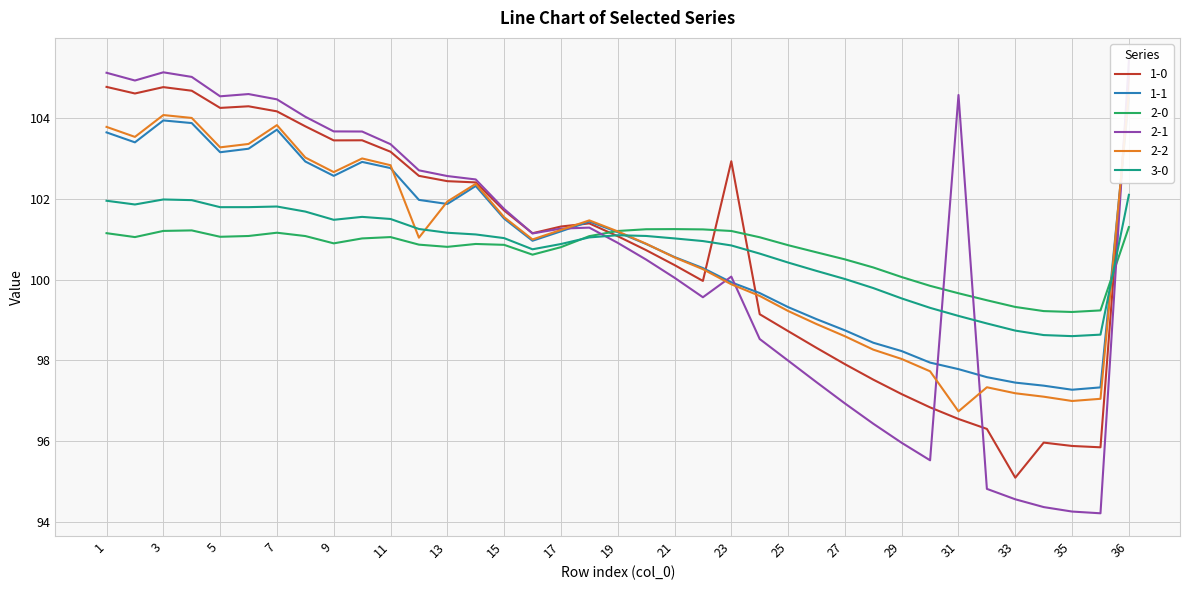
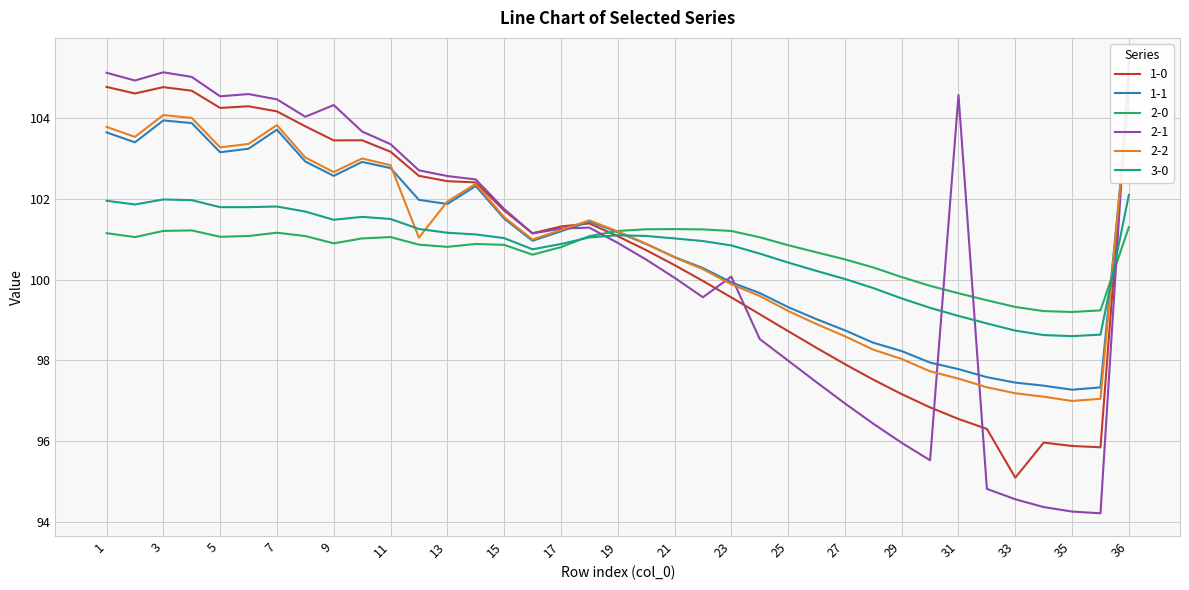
2-1, 9: 103.7 -> 104.3
1-0, 23: 102.9 -> 99.6
2-2, 31: 96.7 -> 97.6
